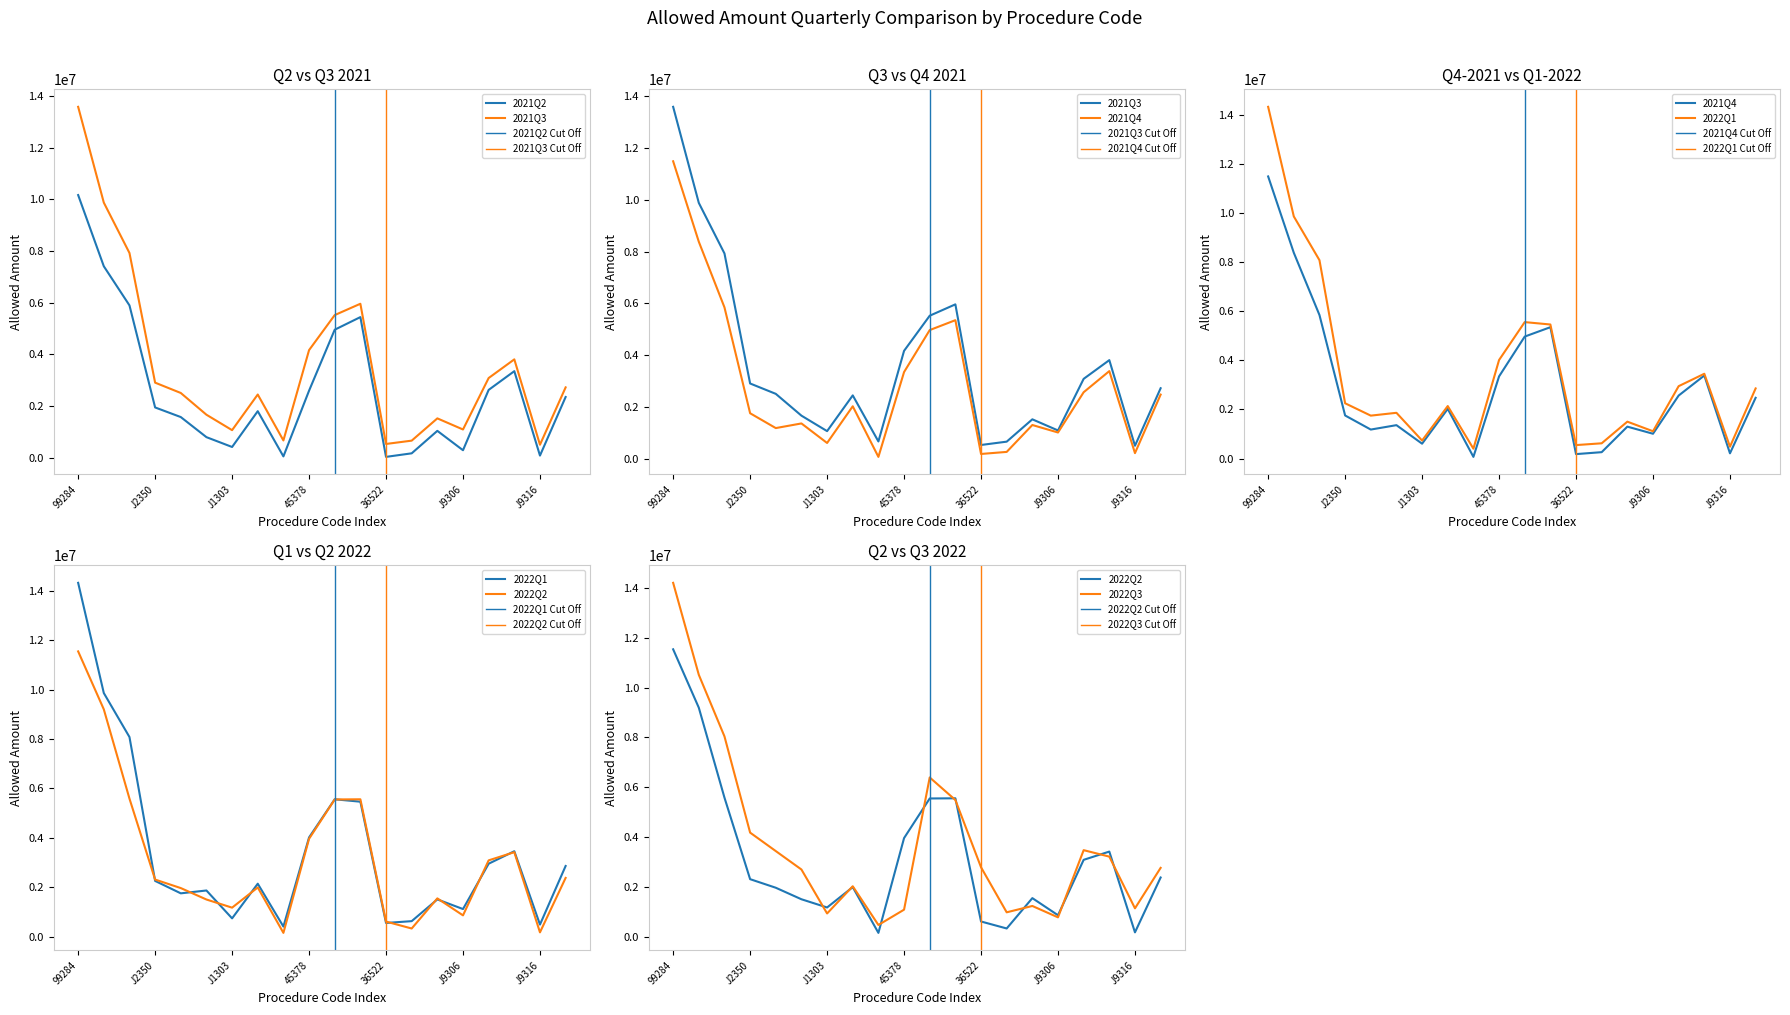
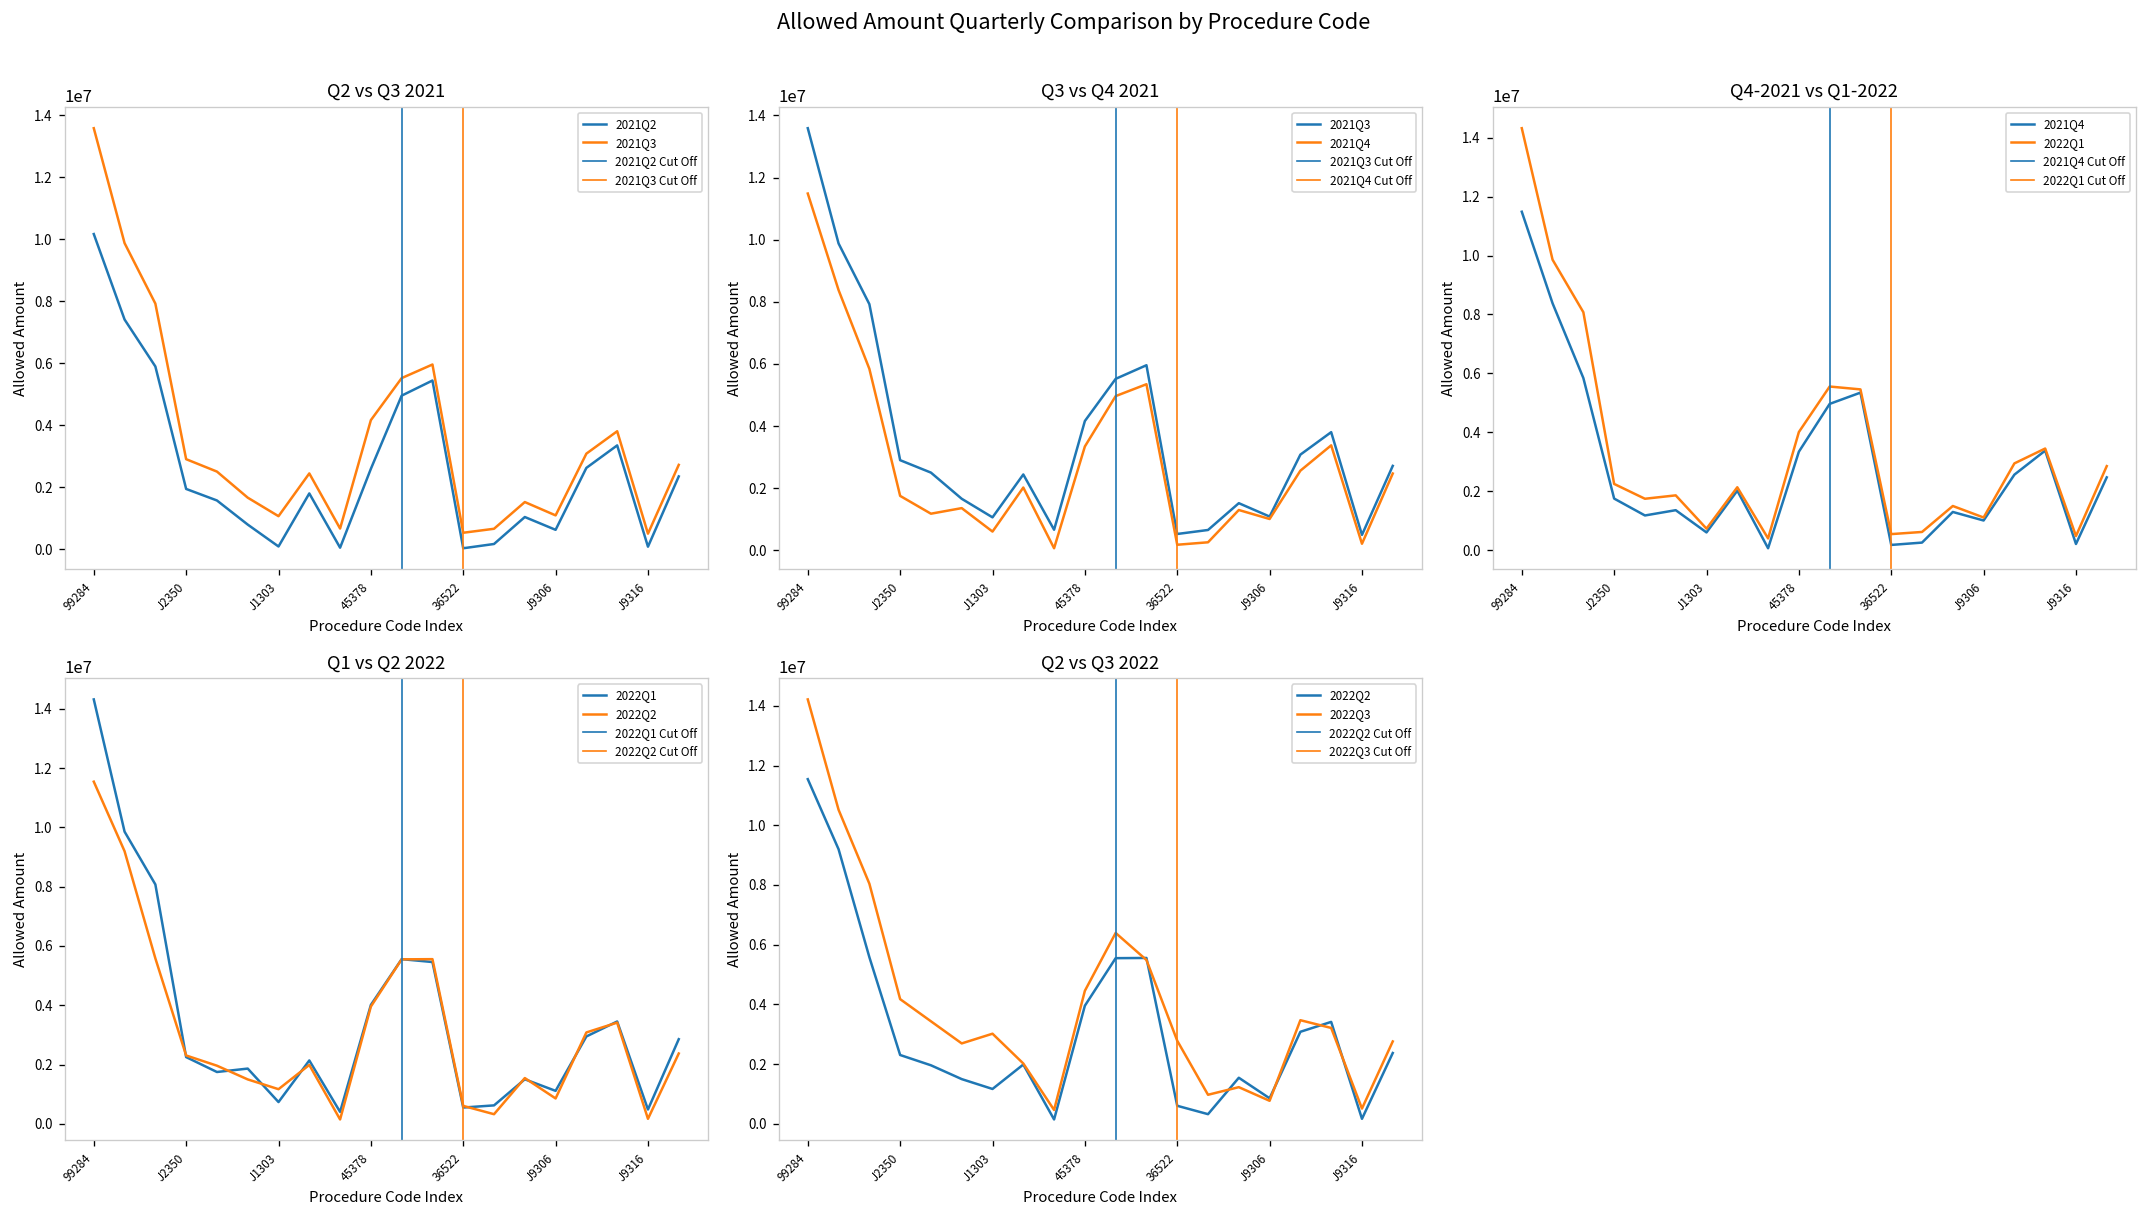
Q2 vs Q3 2021, 2021Q2, J1303: 400000 -> 100000
Q2 vs Q3 2021, 2021Q2, J9306: 300000 -> 600000
Q2 vs Q3 2022, 2022Q3, J1303: 900000 -> 3000000
Q2 vs Q3 2022, 2022Q3, 45378: 1100000 -> 4500000
Q2 vs Q3 2022, 2022Q3, J9316: 1100000 -> 500000
